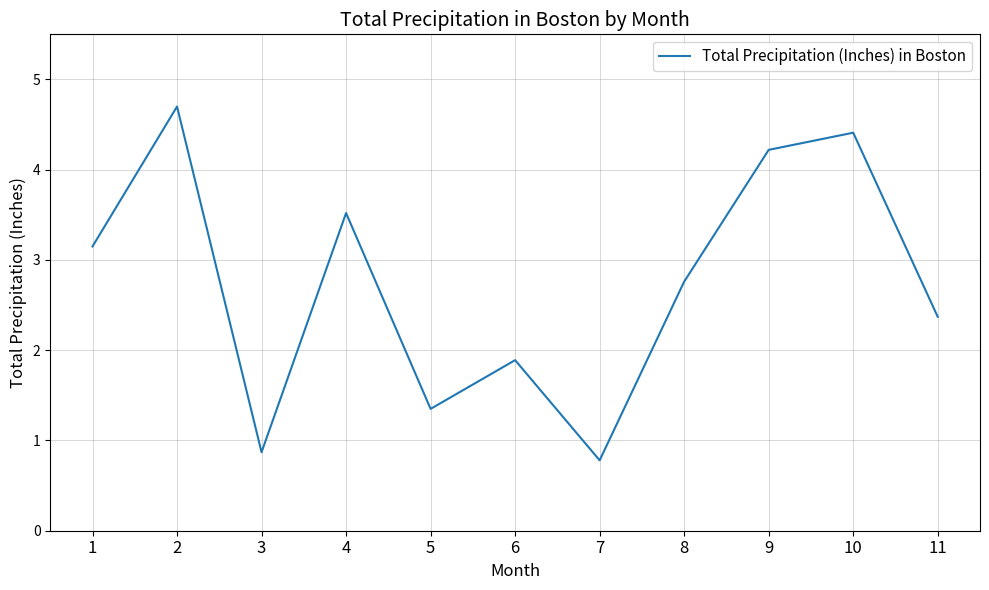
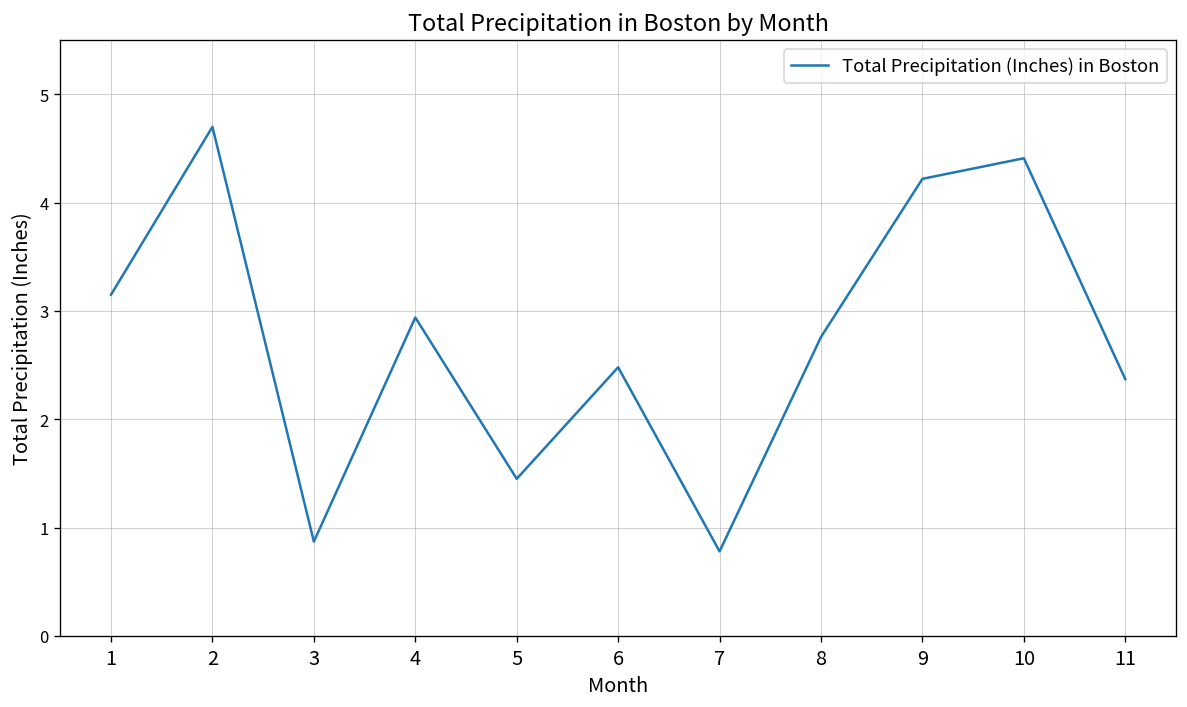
4: 3.5 -> 2.9
5: 1.4 -> 1.5
6: 1.9 -> 2.5
